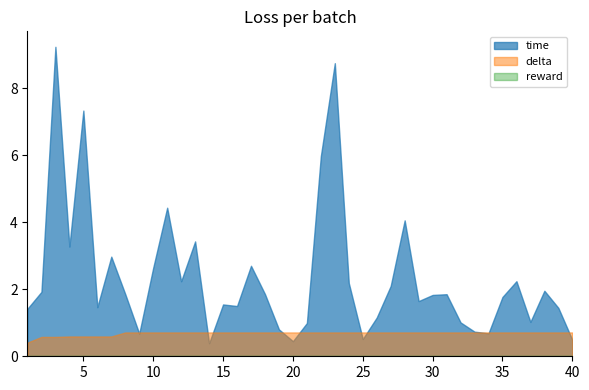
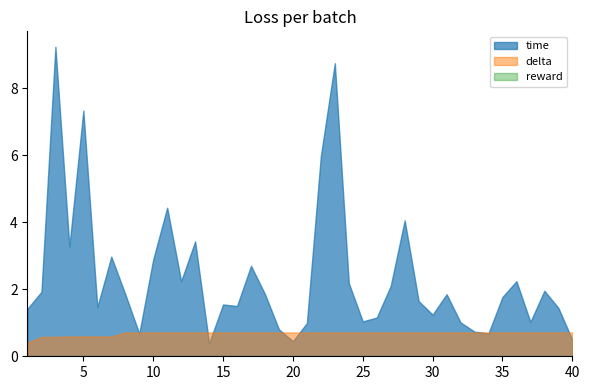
time, 10: 2.6 -> 2.9
time, 25: 0.5 -> 1.0
time, 30: 1.8 -> 1.2
